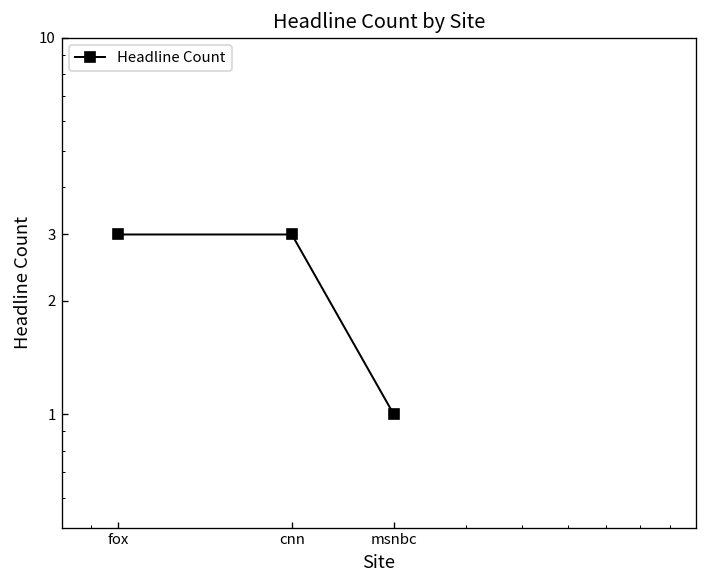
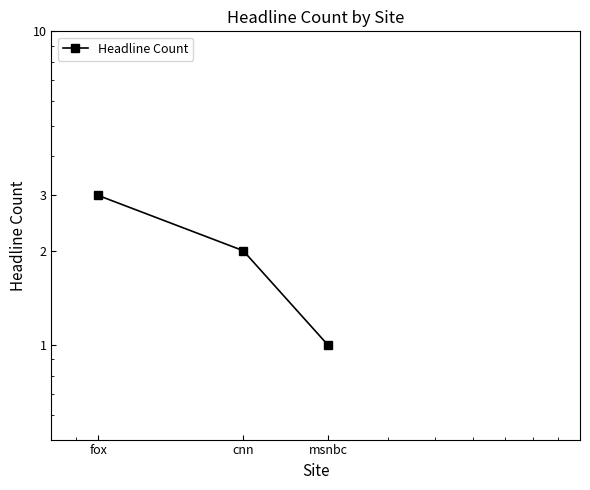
cnn: 3 -> 2
